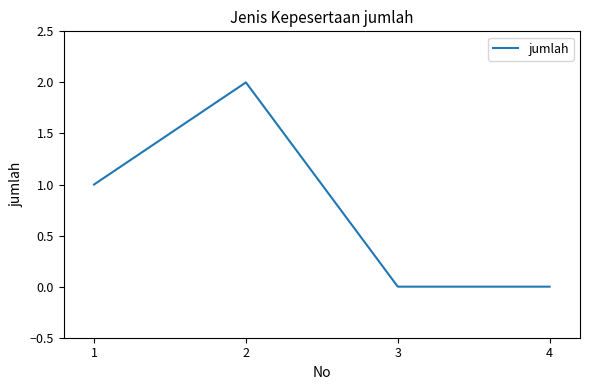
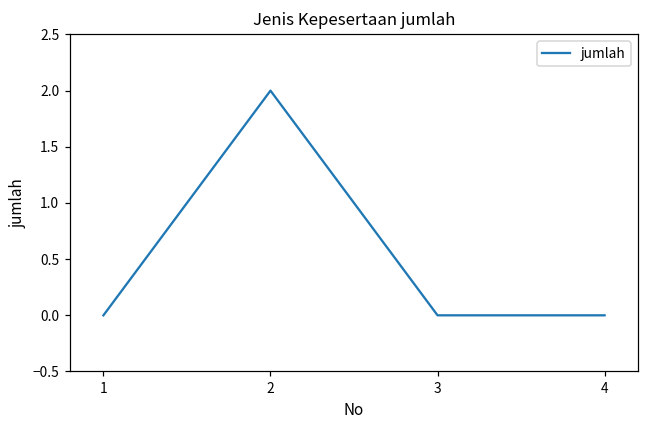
1: 1 -> 0
